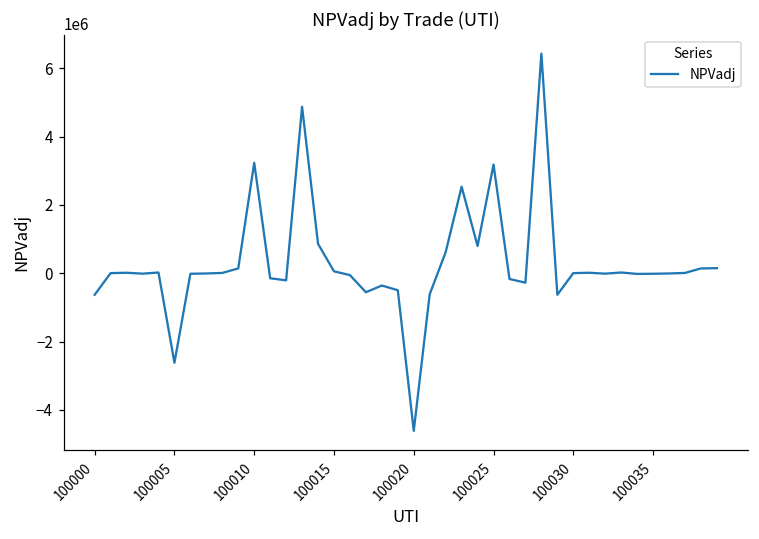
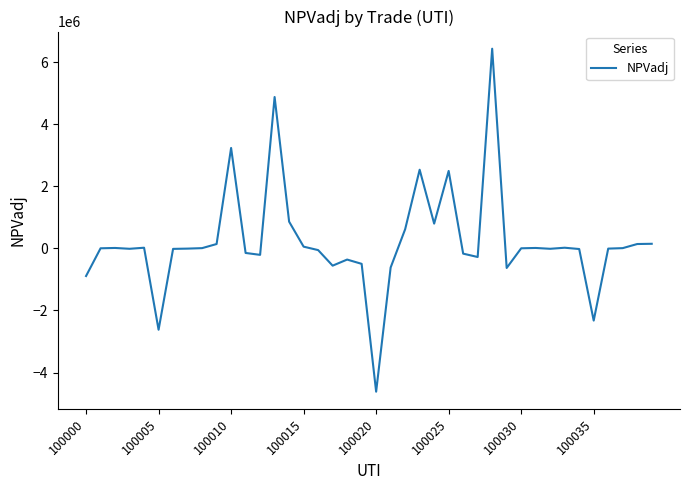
100000: -600000 -> -900000
100025: 3200000 -> 2500000
100035: 0 -> -2300000
